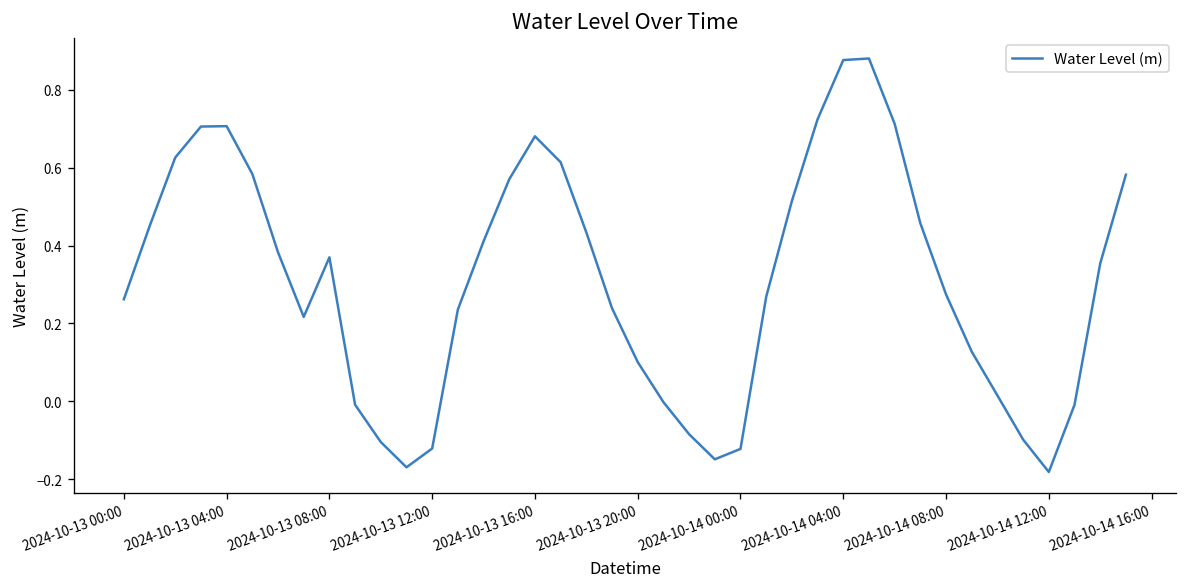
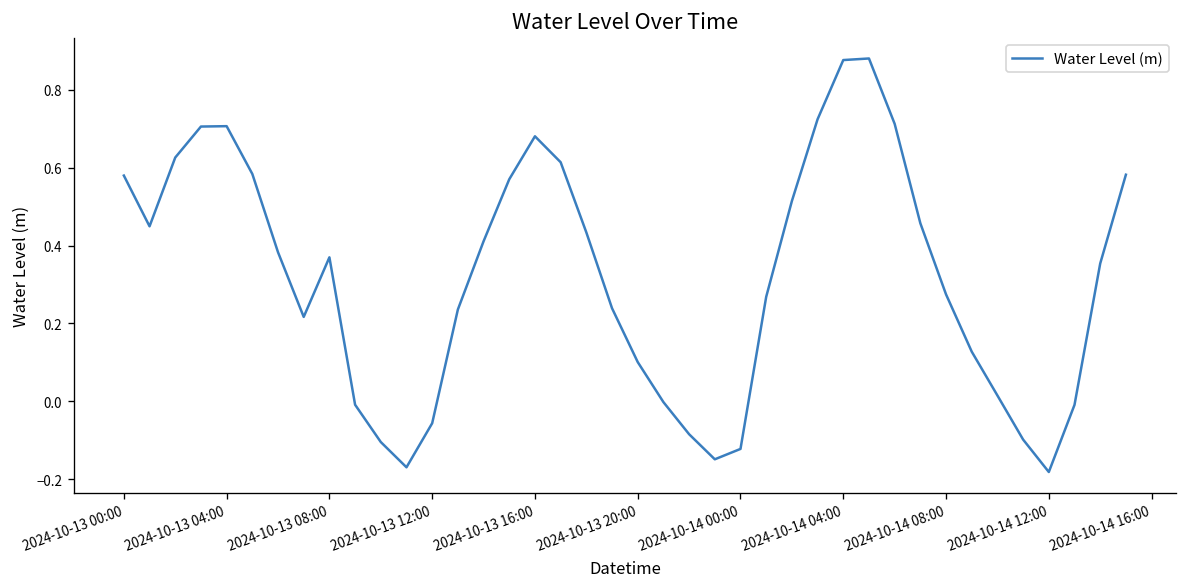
2024-10-13 00:00: 0.26 -> 0.58
2024-10-13 12:00: -0.12 -> -0.06
